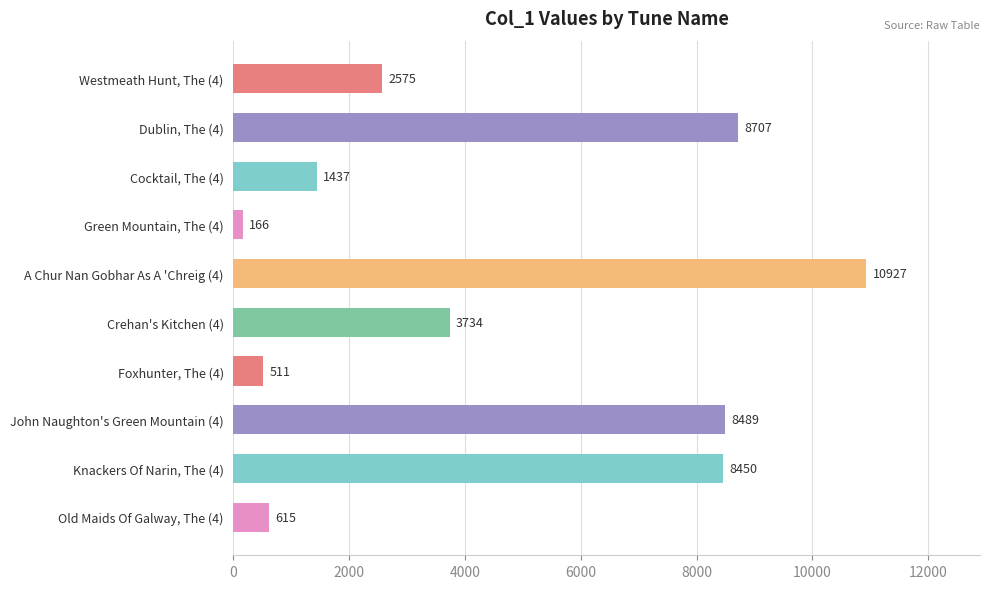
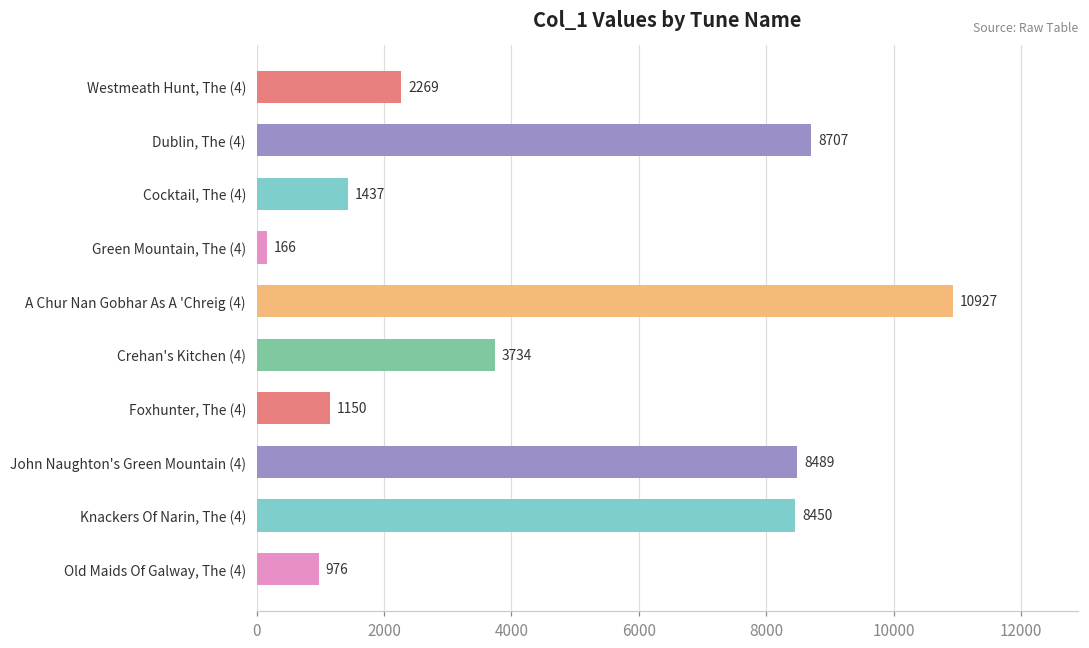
Westmeath Hunt, The (4): 2575 -> 2269
Foxhunter, The (4): 511 -> 1150
Old Maids Of Galway, The (4): 615 -> 976
